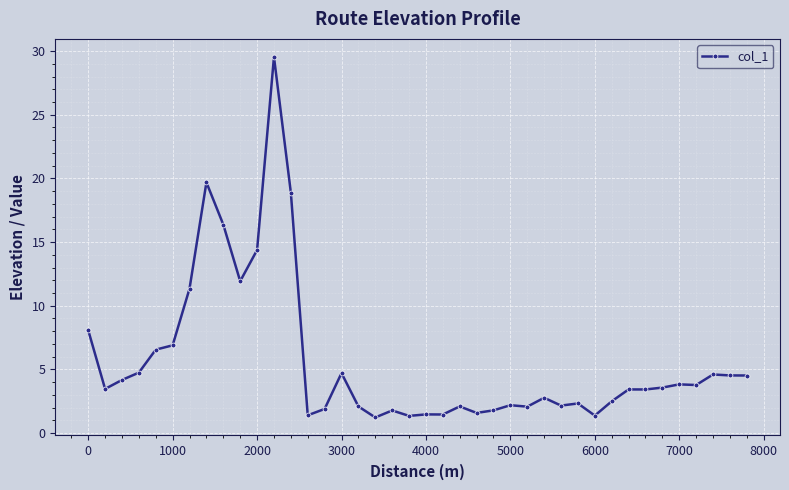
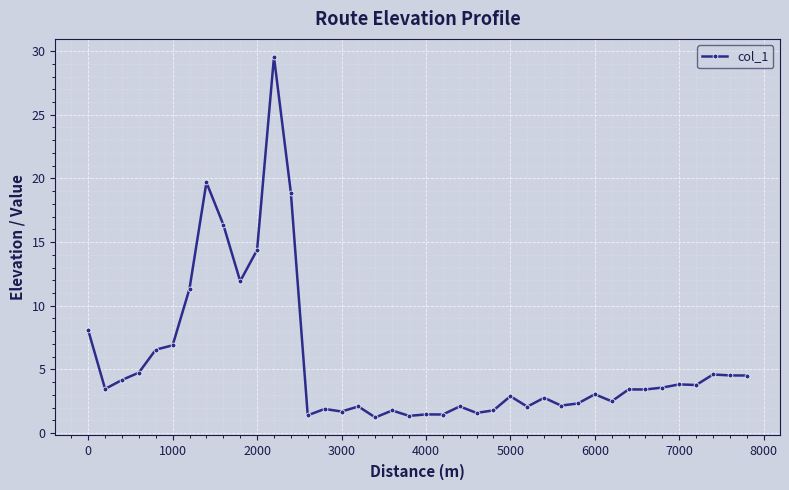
3000: 4.7 -> 1.7
5000: 2.2 -> 2.9
6000: 1.4 -> 3.0
